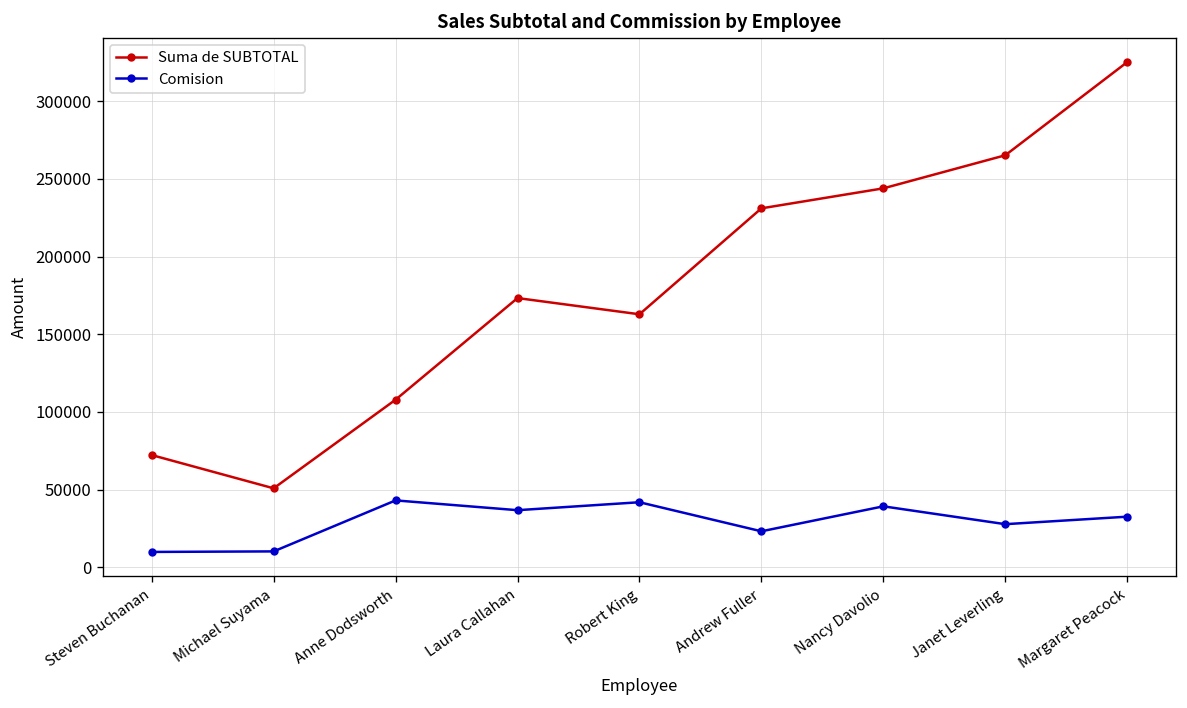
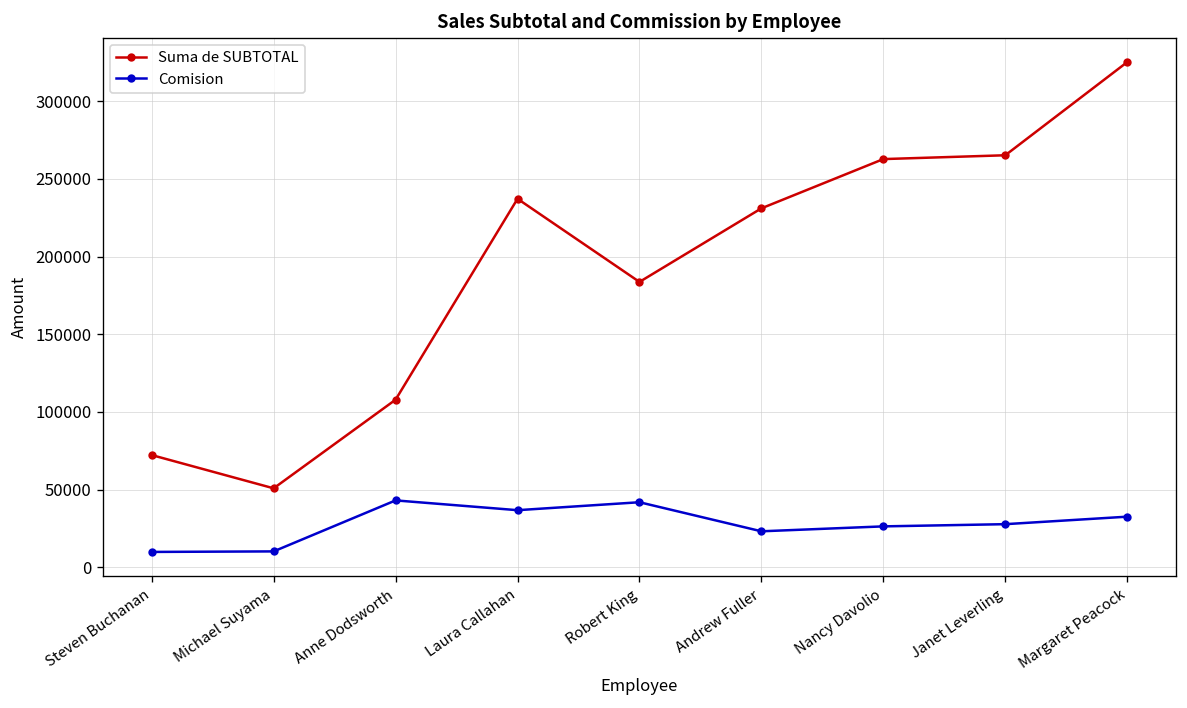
Suma de SUBTOTAL, Laura Callahan: 173000 -> 237000
Suma de SUBTOTAL, Robert King: 163000 -> 184000
Suma de SUBTOTAL, Nancy Davolio: 244000 -> 263000
Comision, Nancy Davolio: 39000 -> 26000
